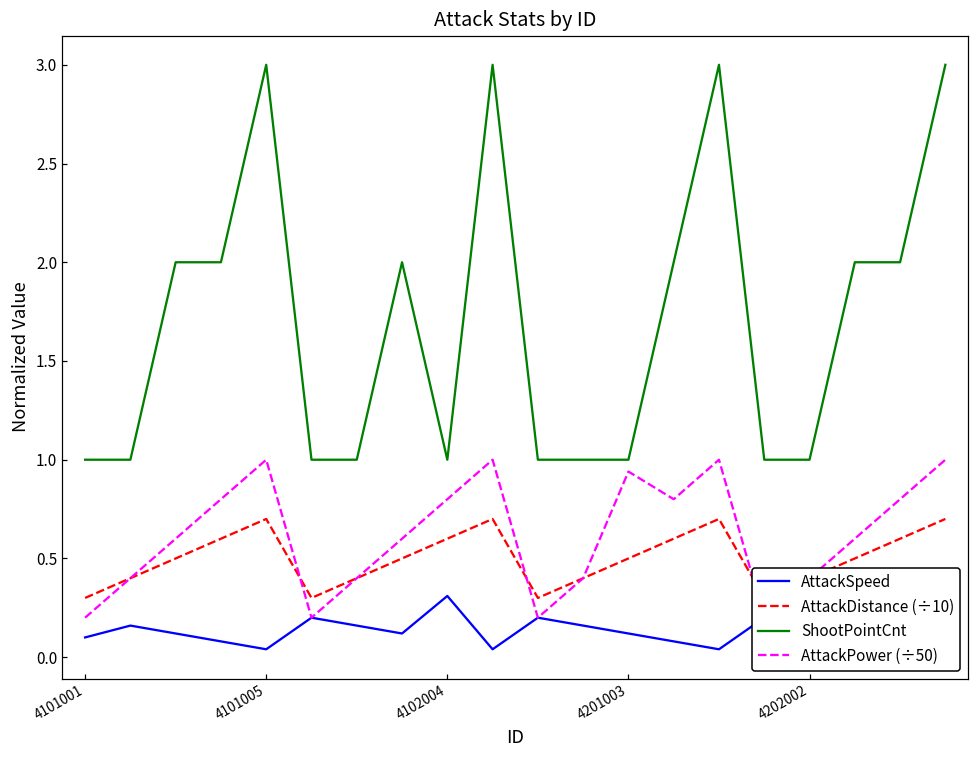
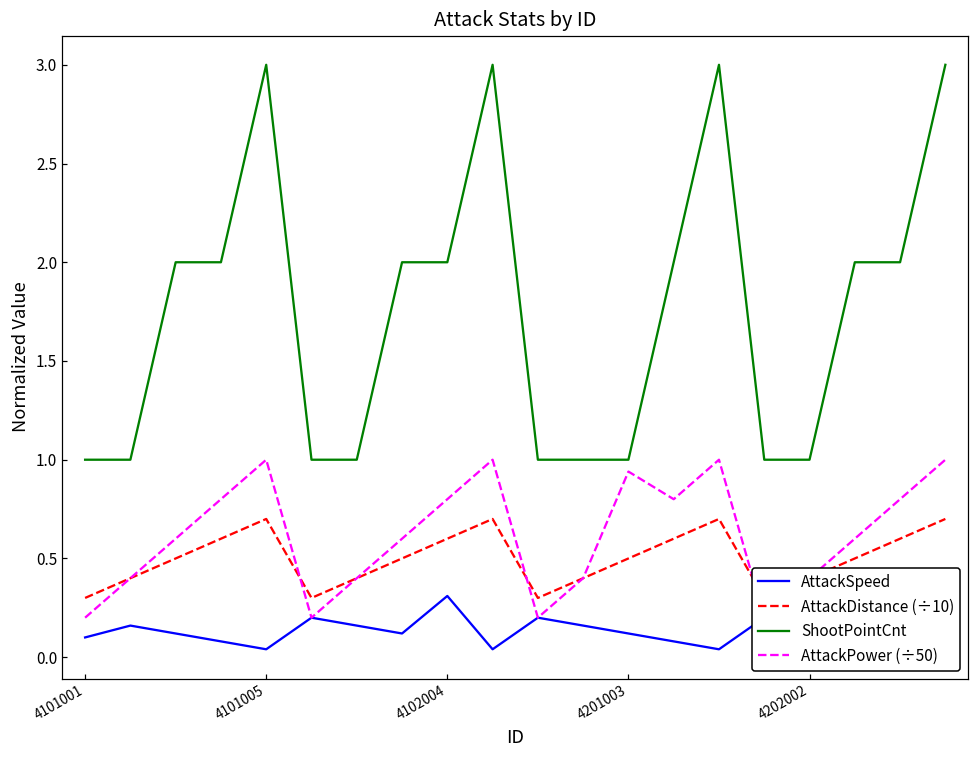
ShootPointCnt, 4102004: 1 -> 2
